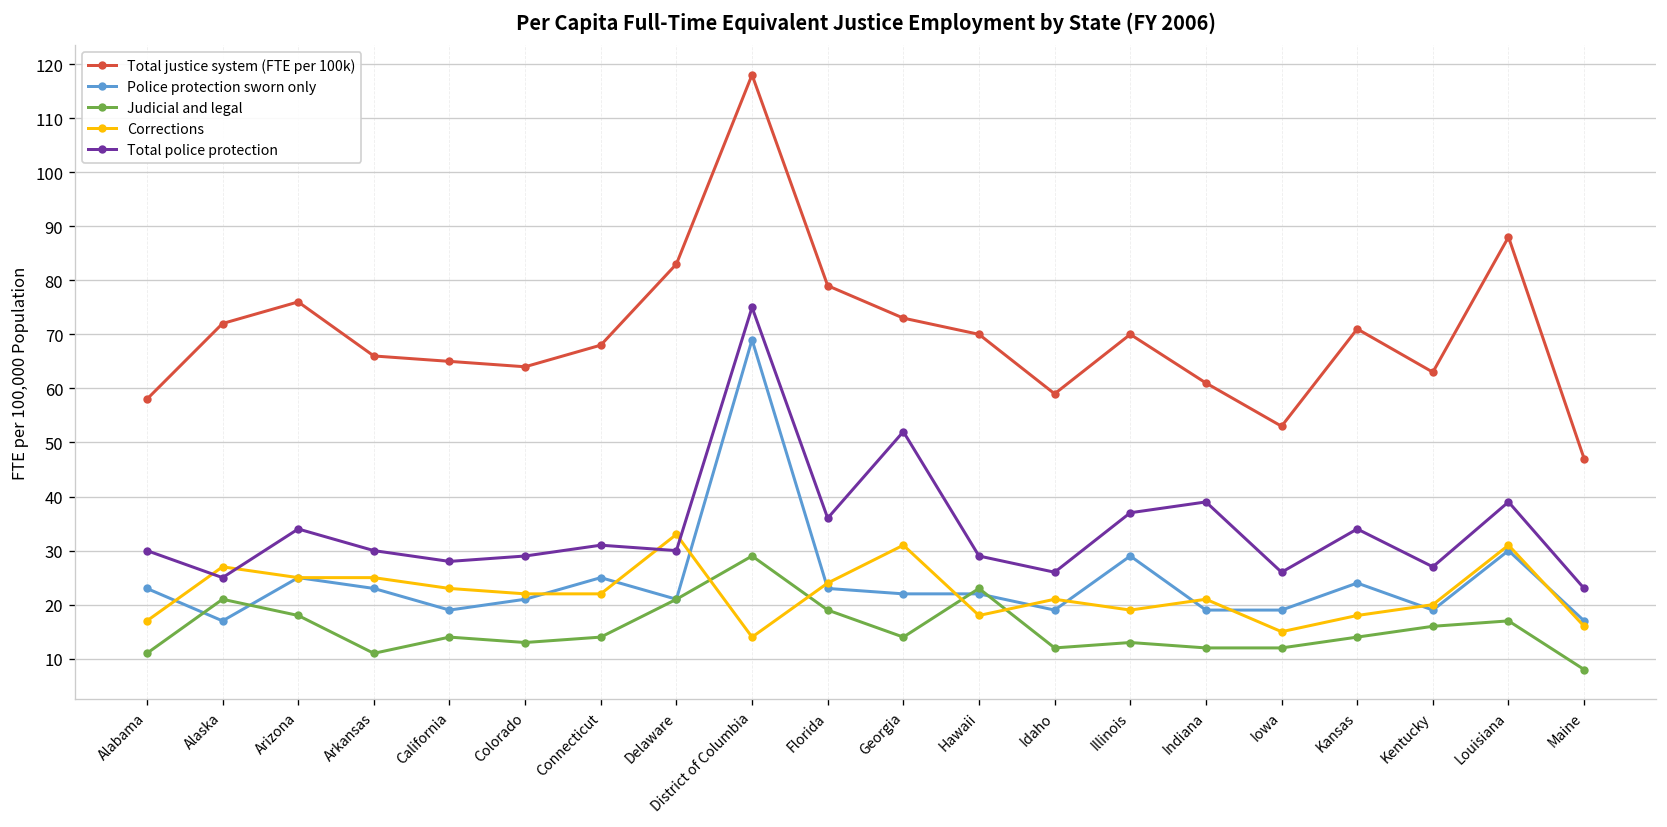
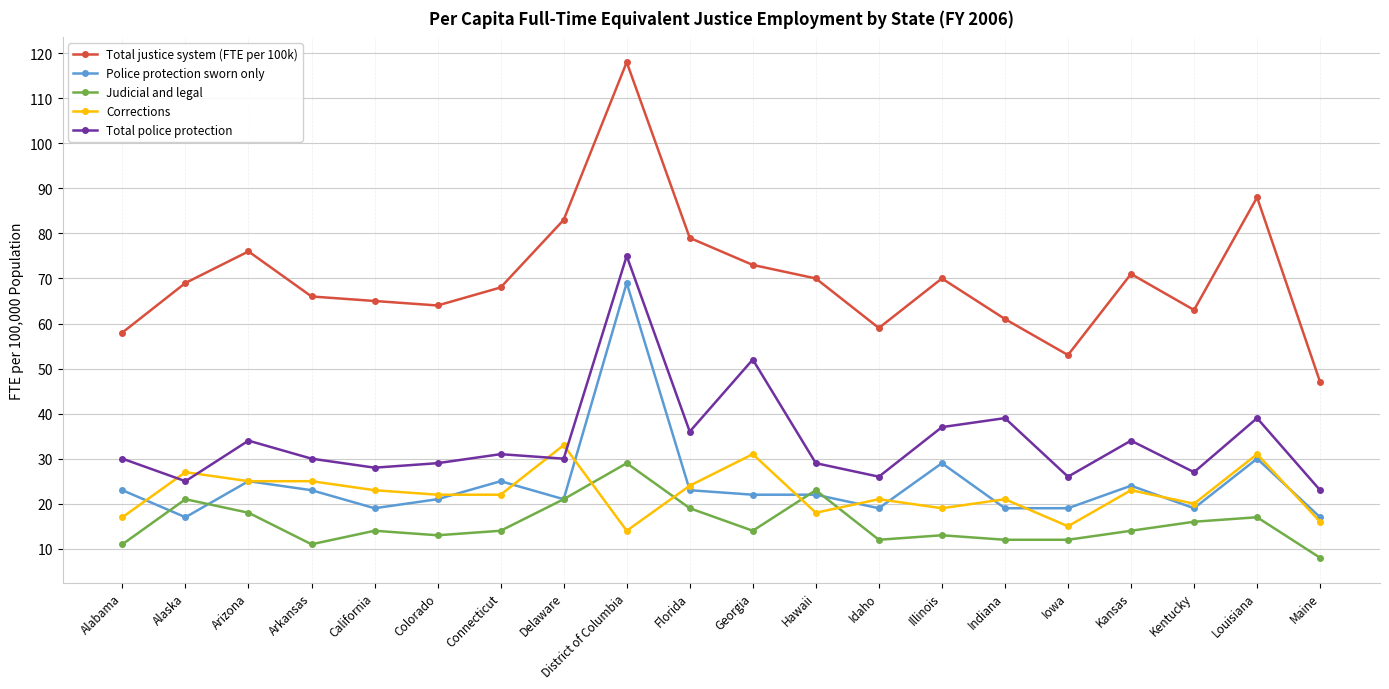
Total justice system (FTE per 100k), Alaska: 72 -> 69
Corrections, Kansas: 18 -> 23
